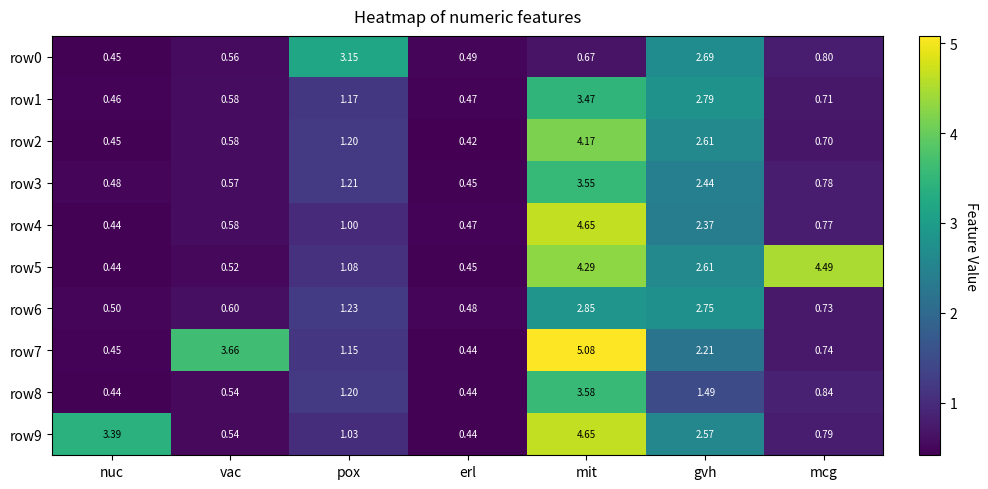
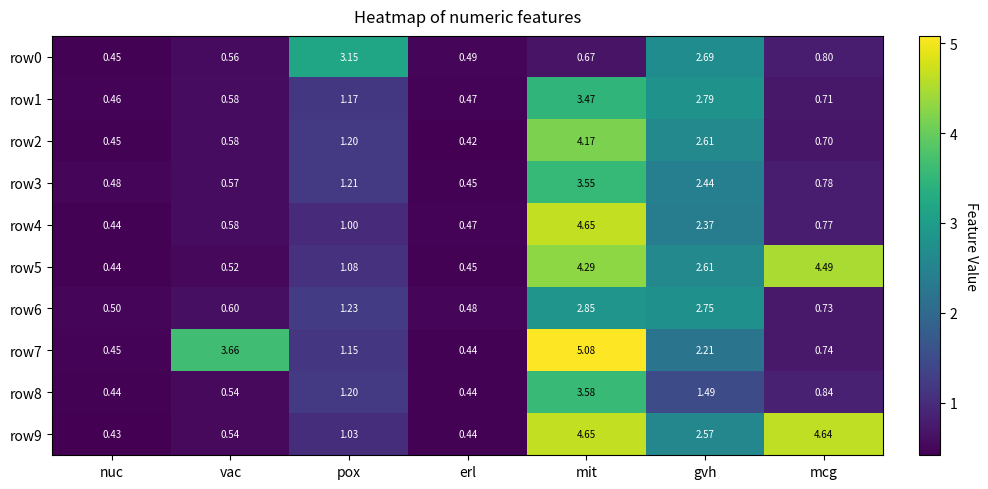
row9, nuc: 3.39 -> 0.43
row9, mcg: 0.79 -> 4.64
